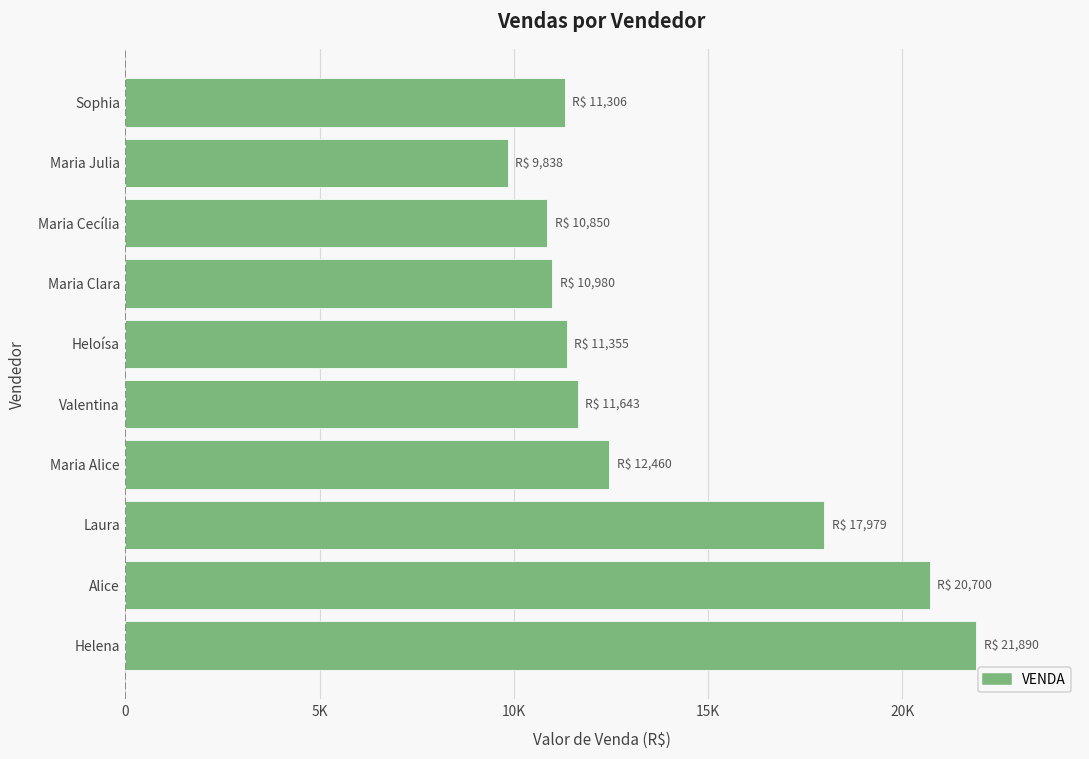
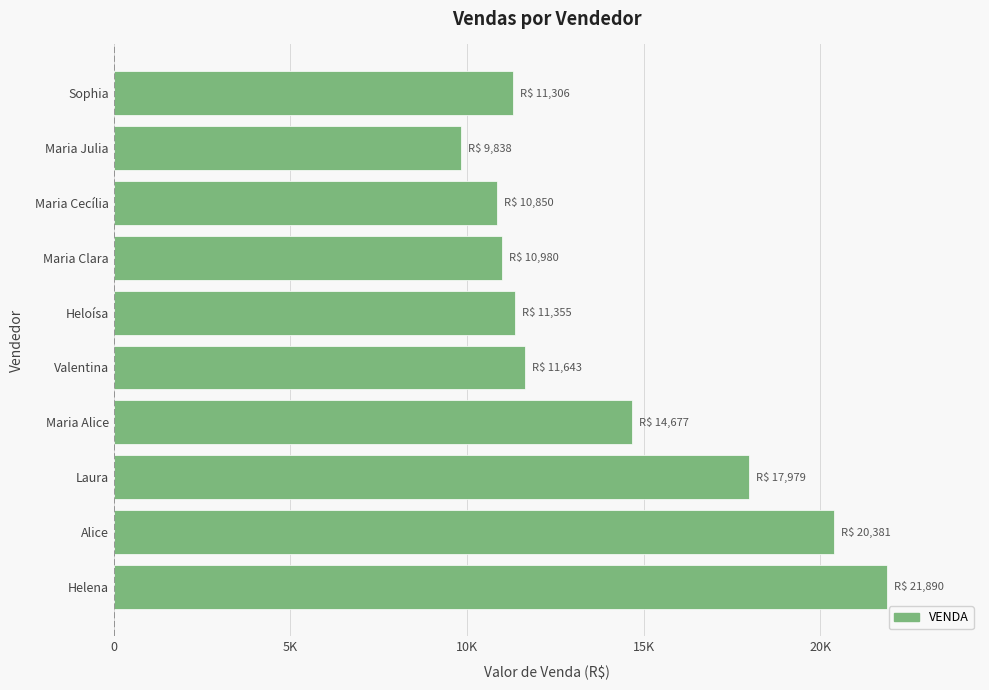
Maria Alice: 12,460 -> 14,677
Alice: 20,700 -> 20,381
